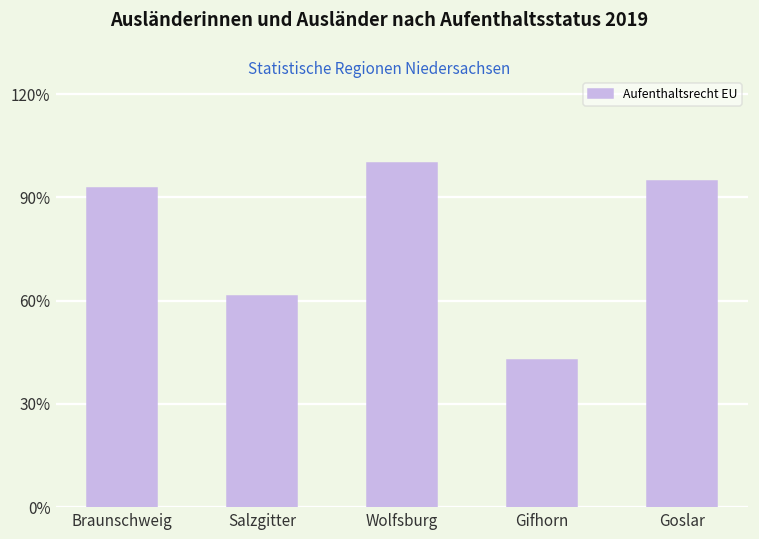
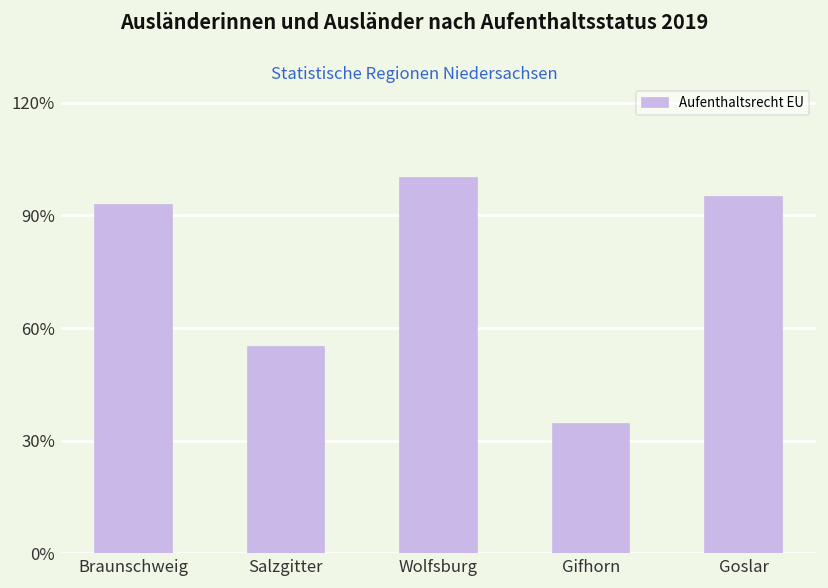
Salzgitter: 61% -> 55%
Gifhorn: 43% -> 34%
